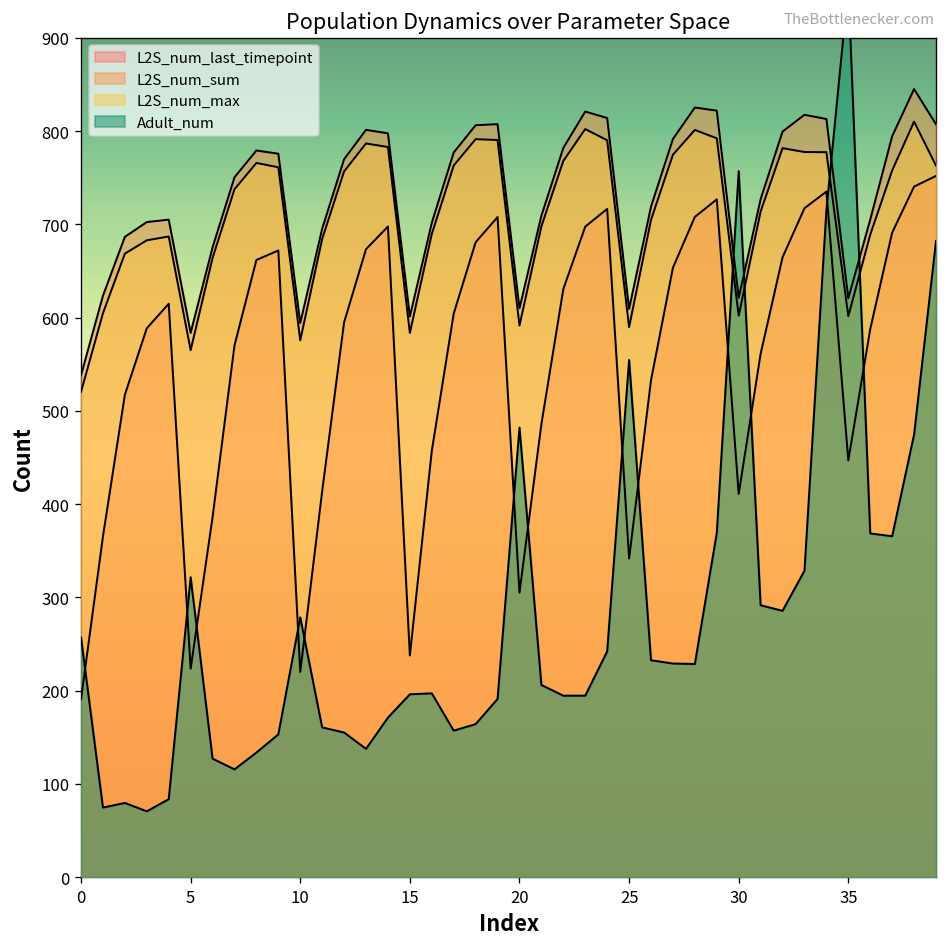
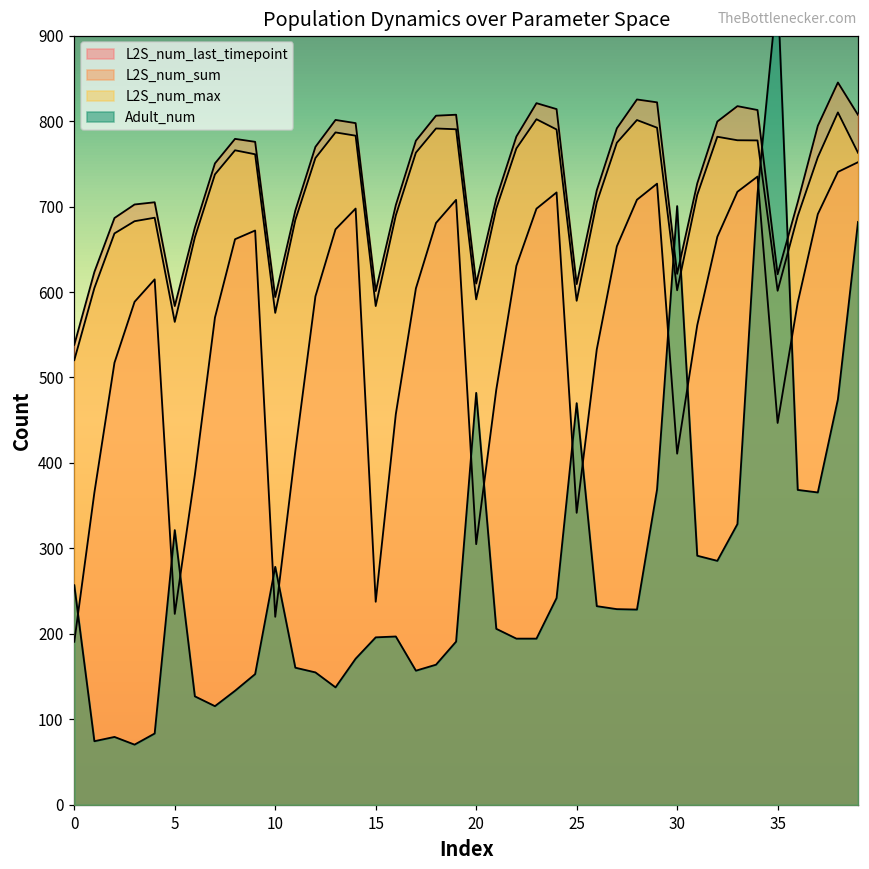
Adult_num, 25: 550 -> 470
Adult_num, 30: 760 -> 700
